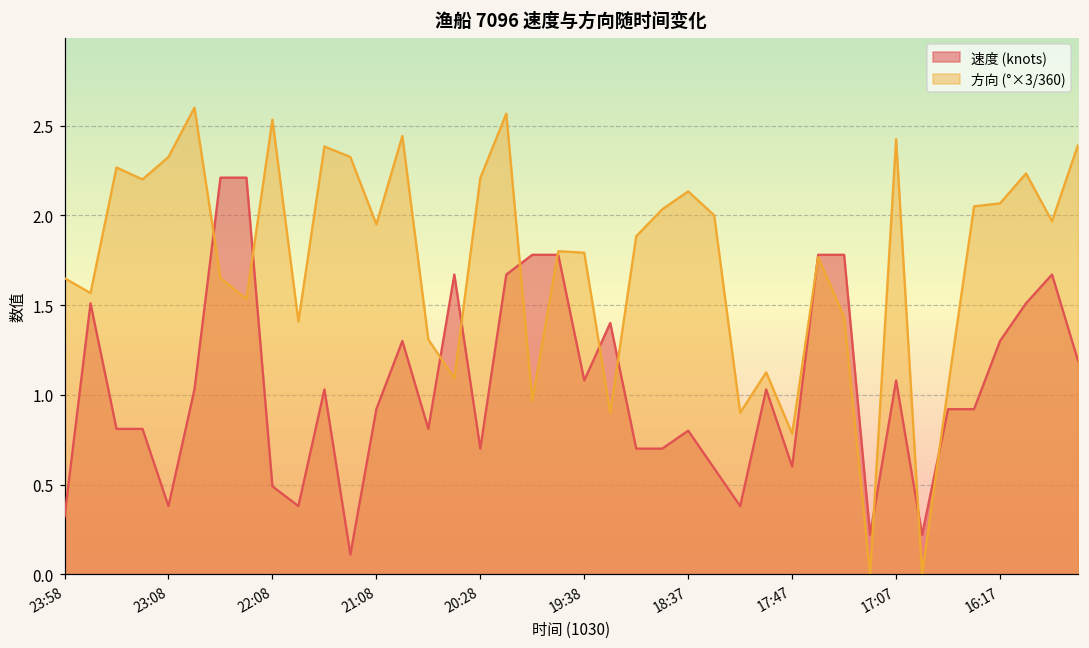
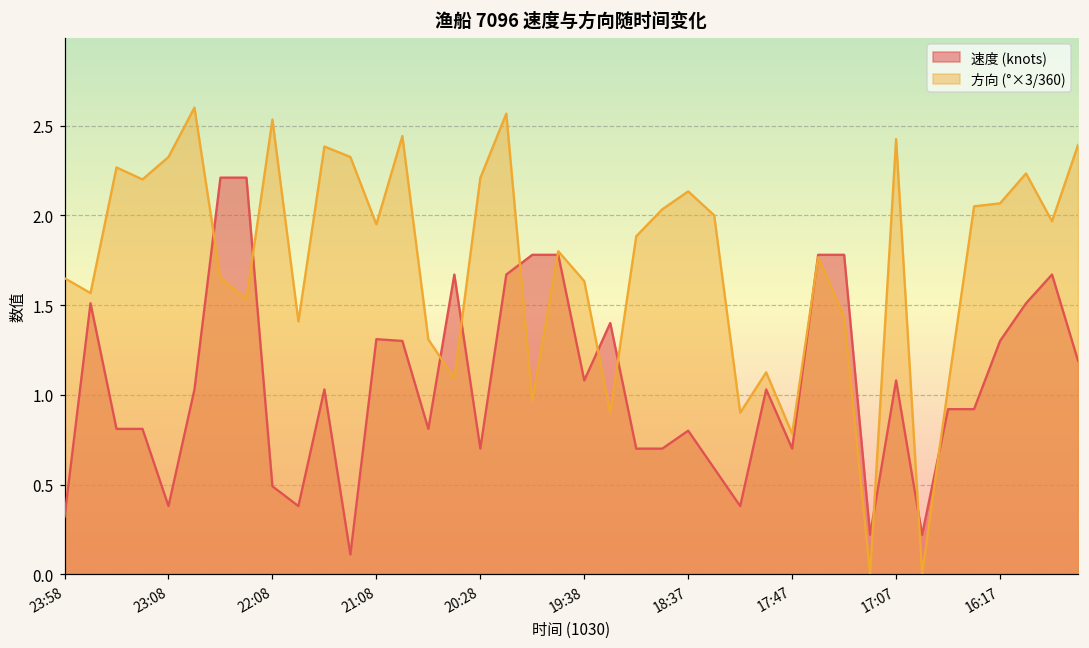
速度 (knots), 21:08: 0.92 -> 1.31
方向 (°×3/360), 19:38: 1.79 -> 1.63
速度 (knots), 17:47: 0.6 -> 0.7
